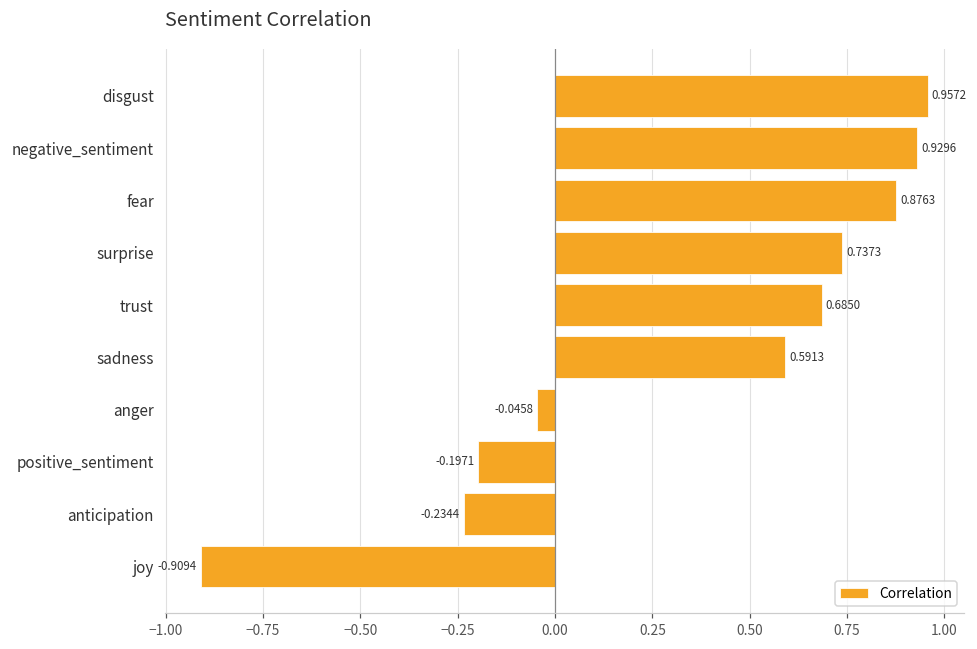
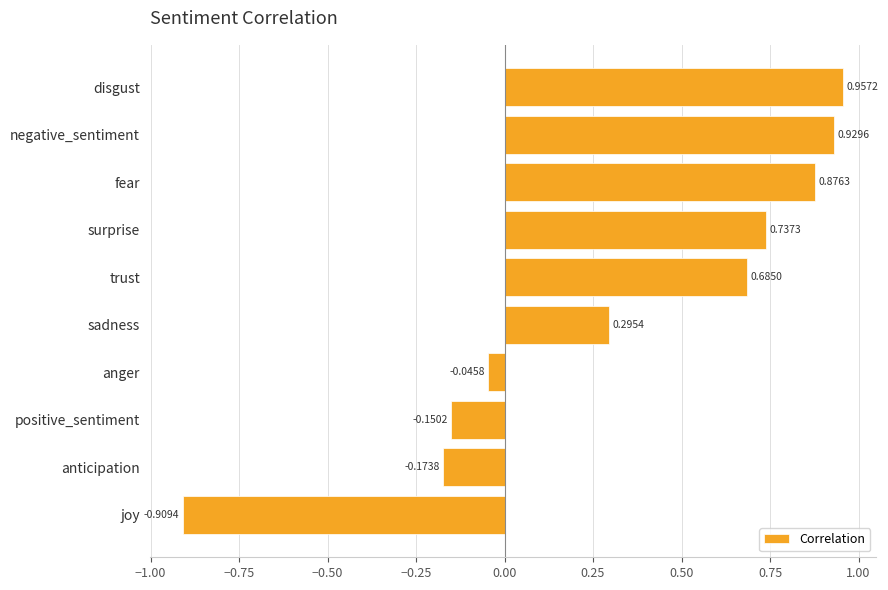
sadness: 0.5913 -> 0.2954
positive_sentiment: -0.1971 -> -0.1502
anticipation: -0.2344 -> -0.1738
